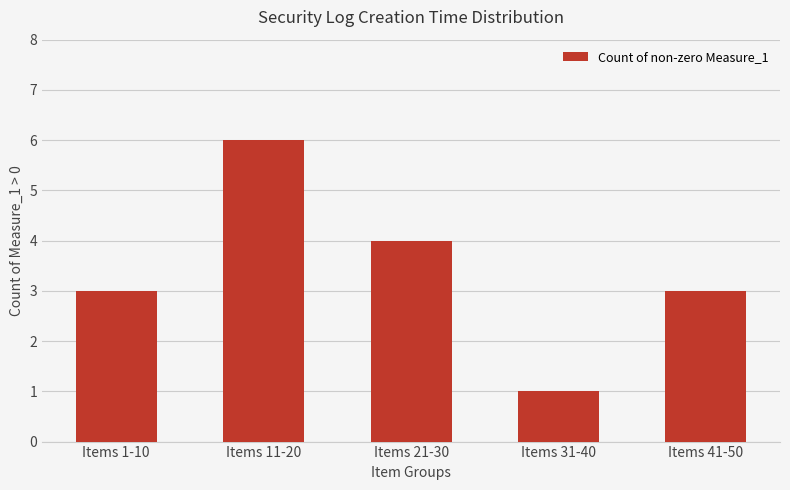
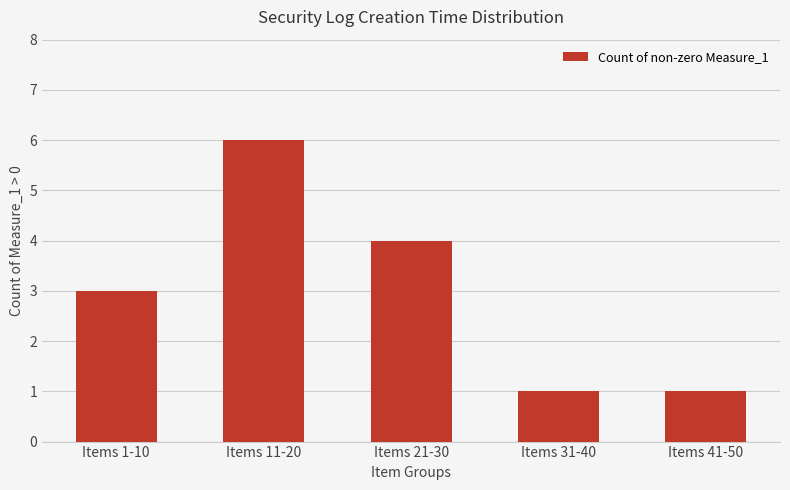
Items 41-50: 3 -> 1
